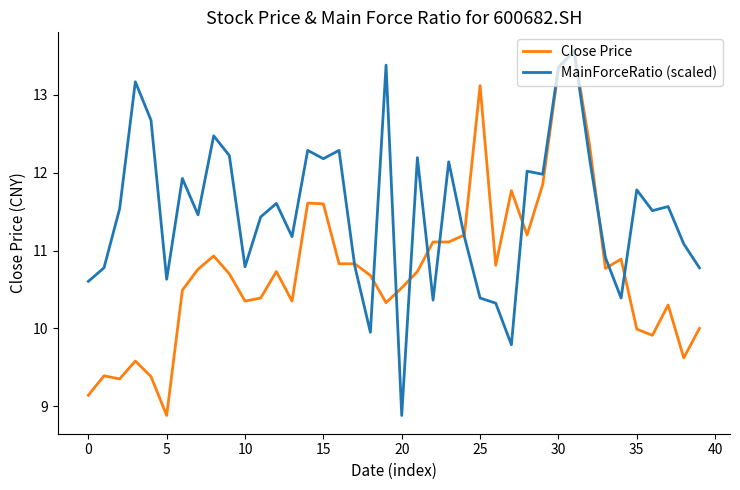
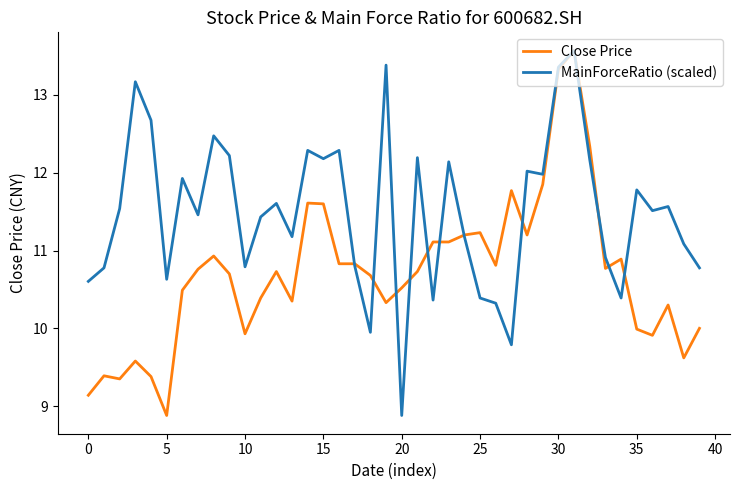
Close Price, 10: 10.4 -> 9.9
Close Price, 25: 13.1 -> 11.2
